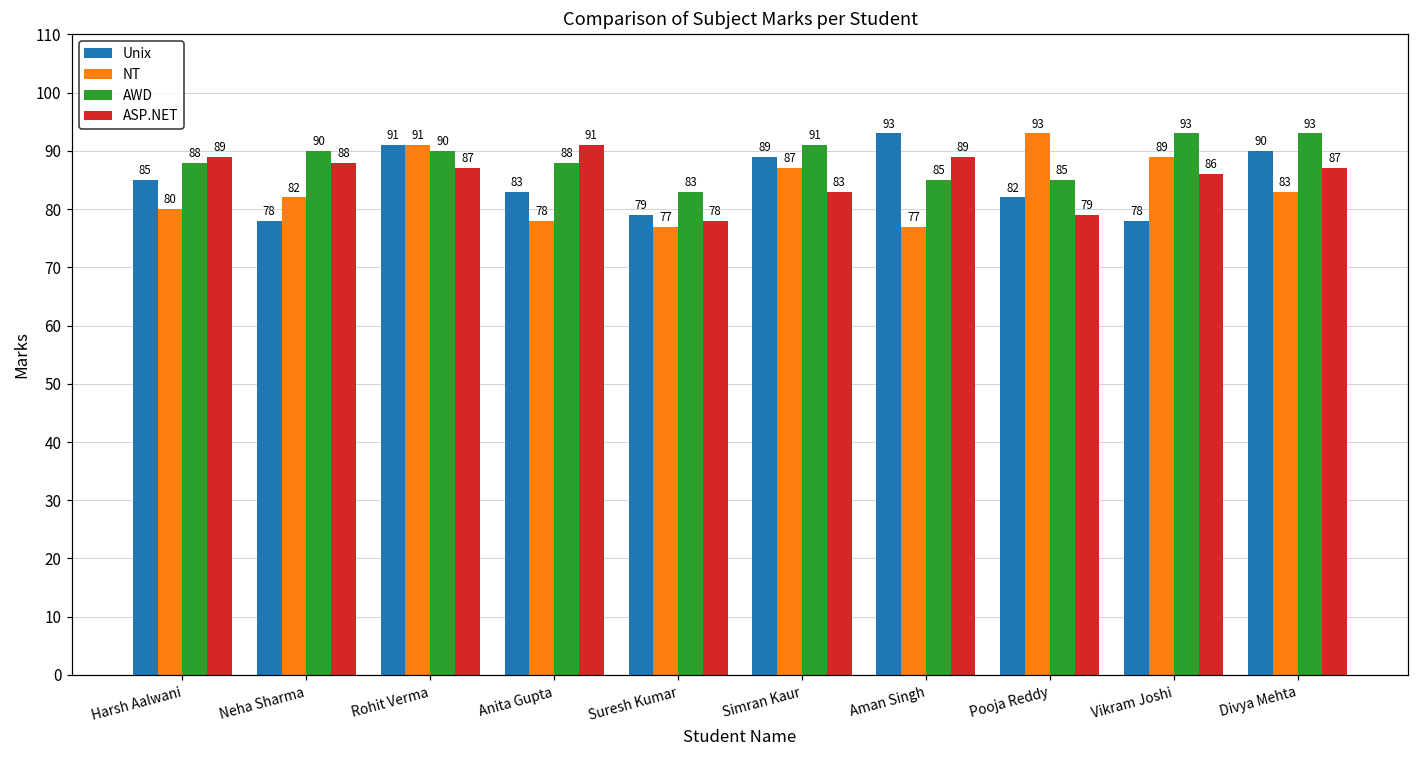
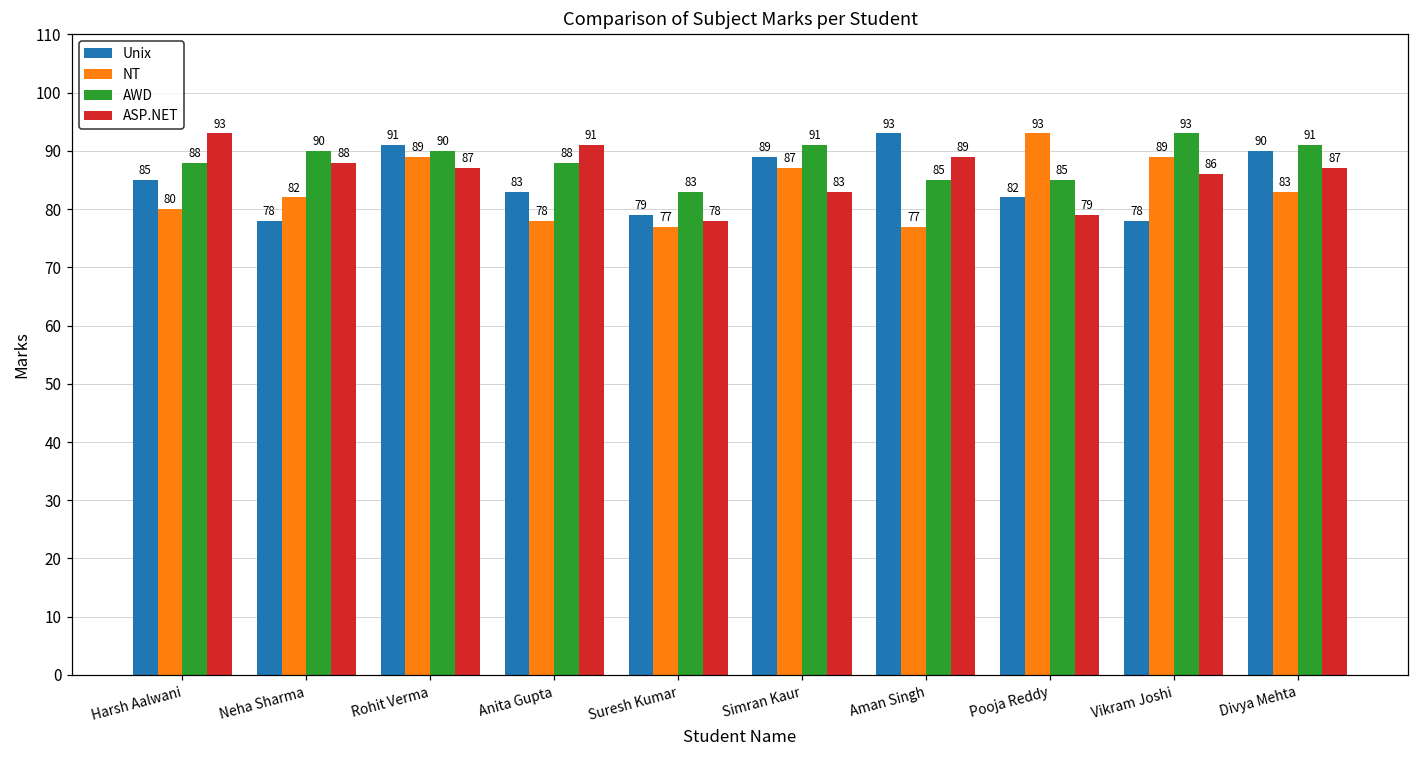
ASP.NET, Harsh Aalwani: 89 -> 93
NT, Rohit Verma: 91 -> 89
AWD, Divya Mehta: 93 -> 91
